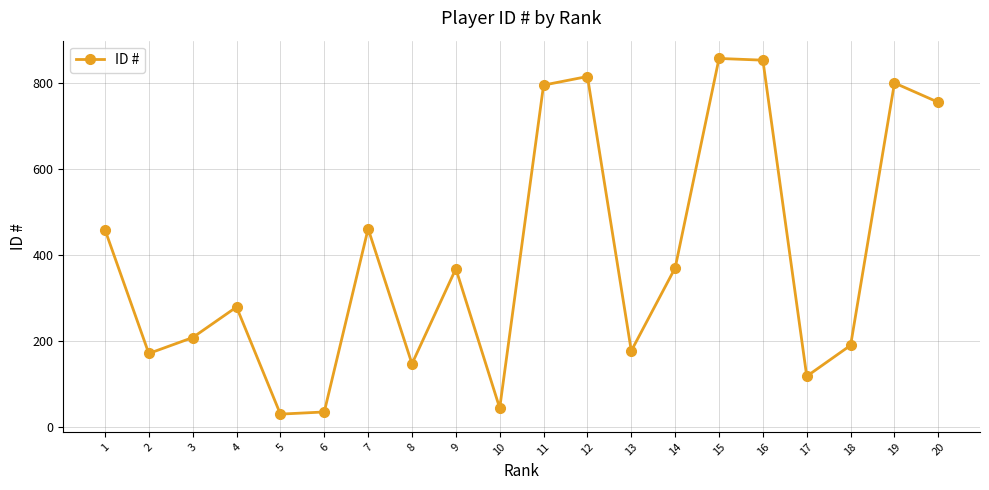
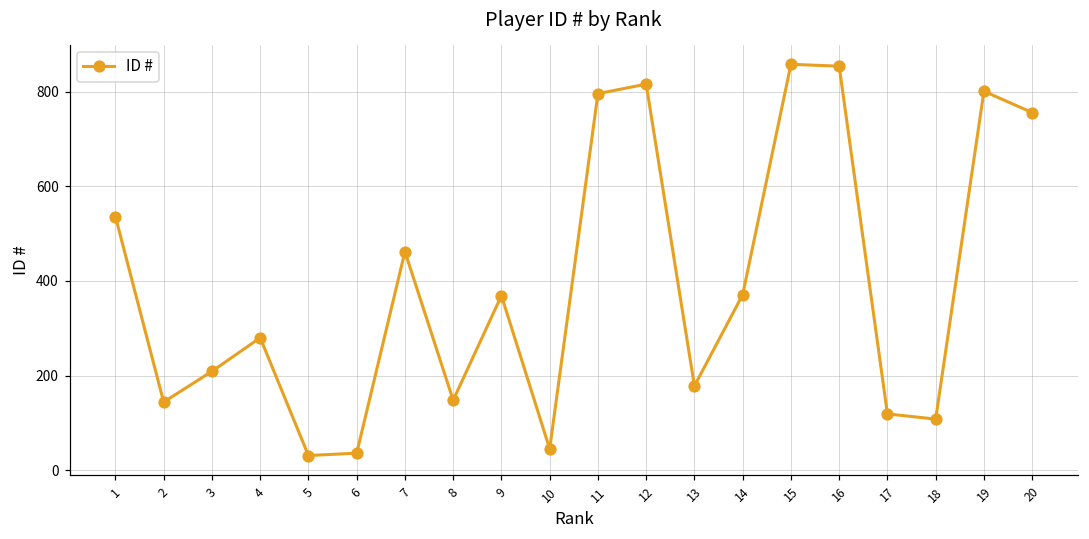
1: 460 -> 540
2: 170 -> 140
18: 190 -> 110
